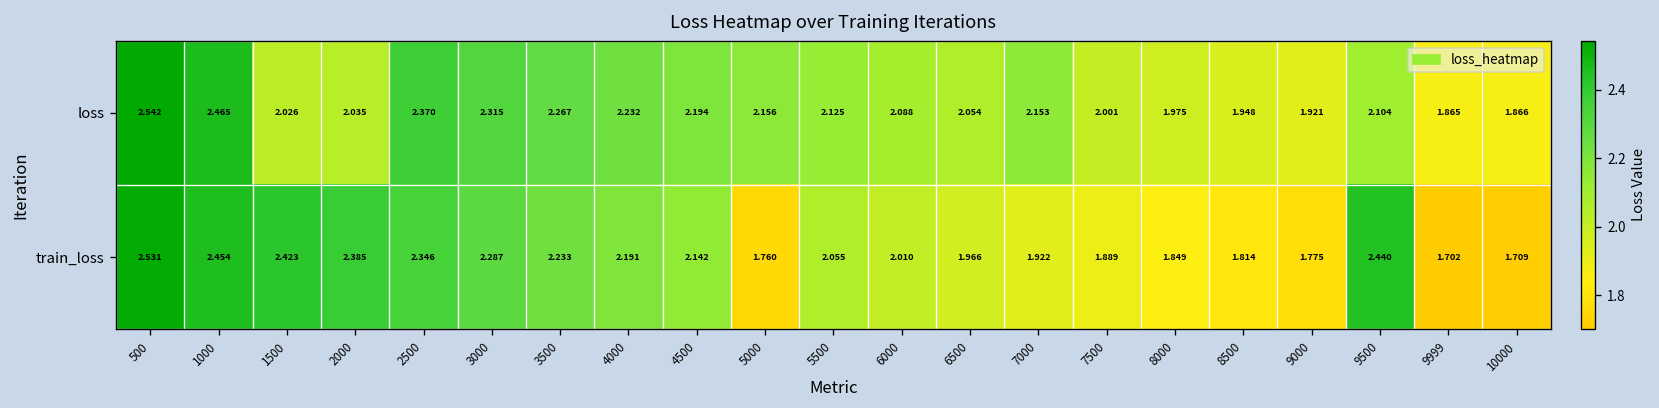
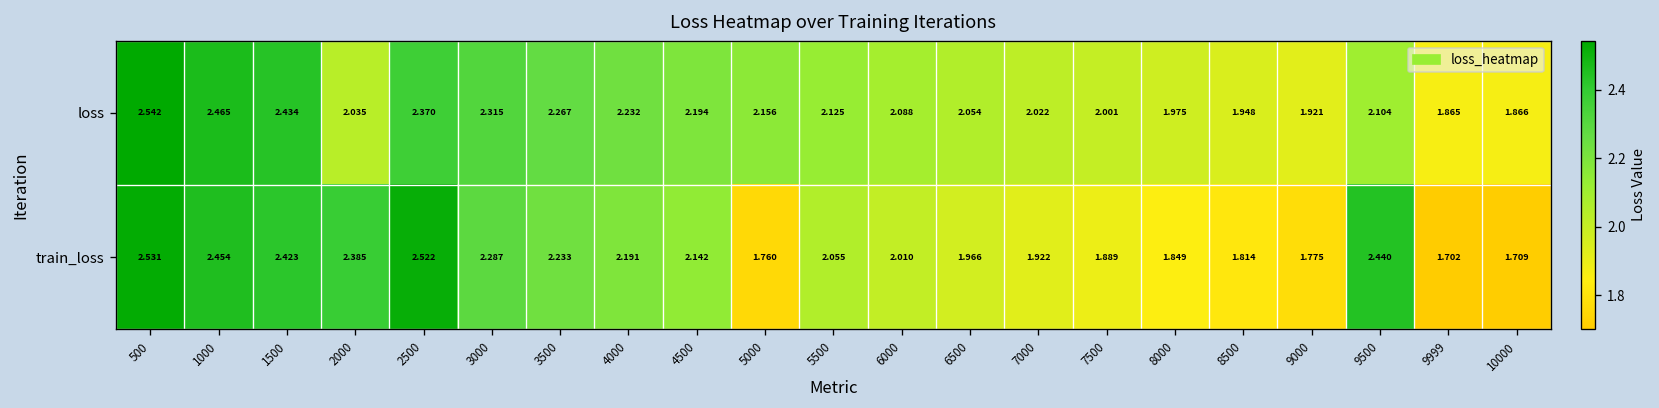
loss, 1500: 2.026 -> 2.434
loss, 7000: 2.153 -> 2.022
train_loss, 2500: 2.346 -> 2.522
